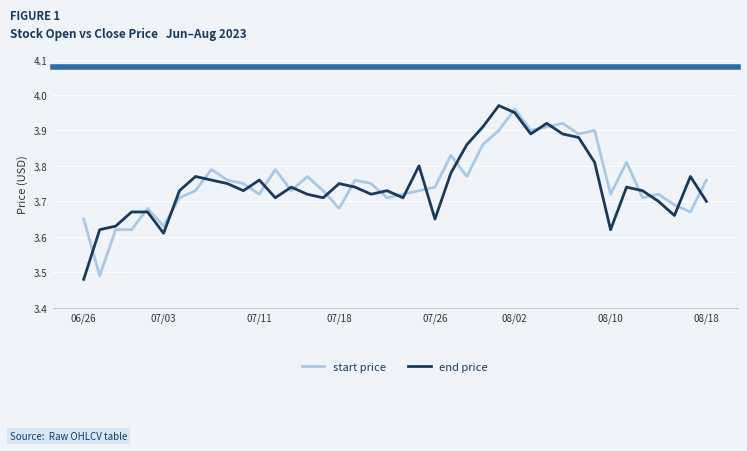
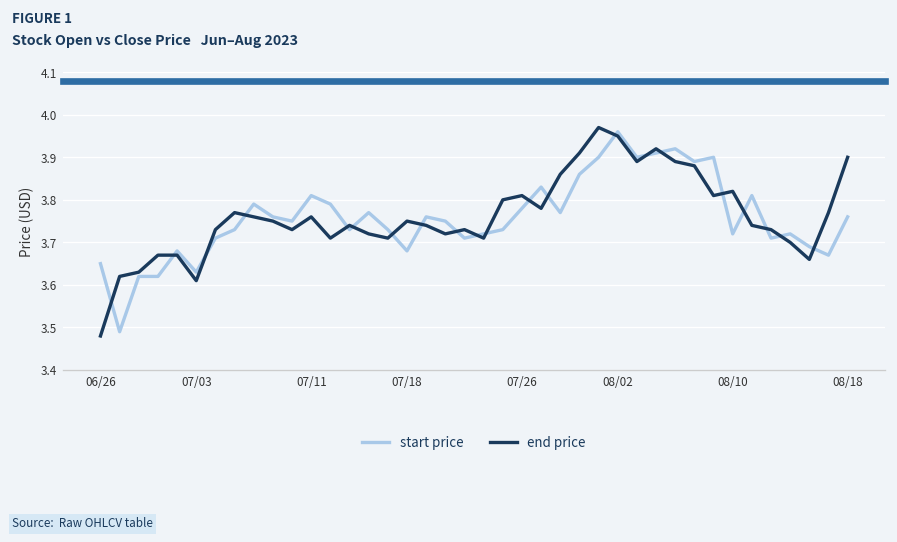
start price, 07/11: 3.72 -> 3.81
start price, 07/26: 3.74 -> 3.78
end price, 07/26: 3.65 -> 3.81
end price, 08/10: 3.62 -> 3.82
end price, 08/18: 3.7 -> 3.9
